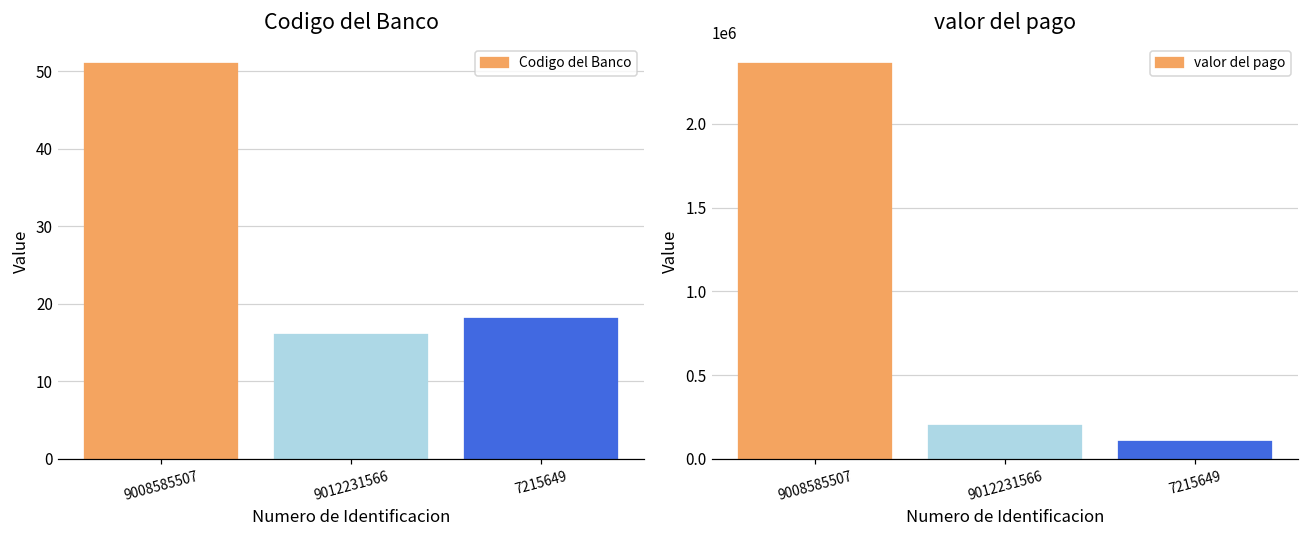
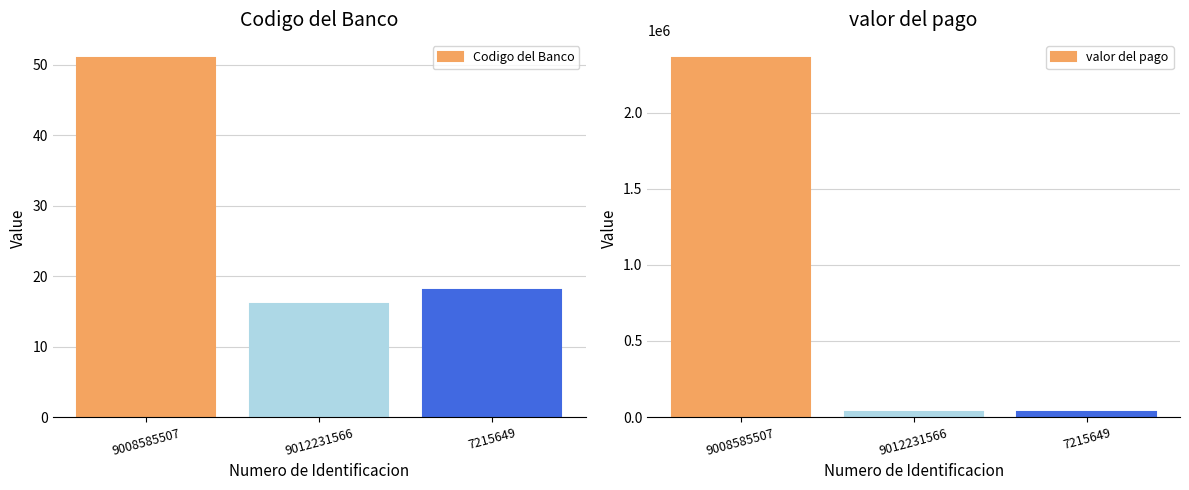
valor del pago, 9012231566: 190000 -> 30000
valor del pago, 7215649: 100000 -> 30000
